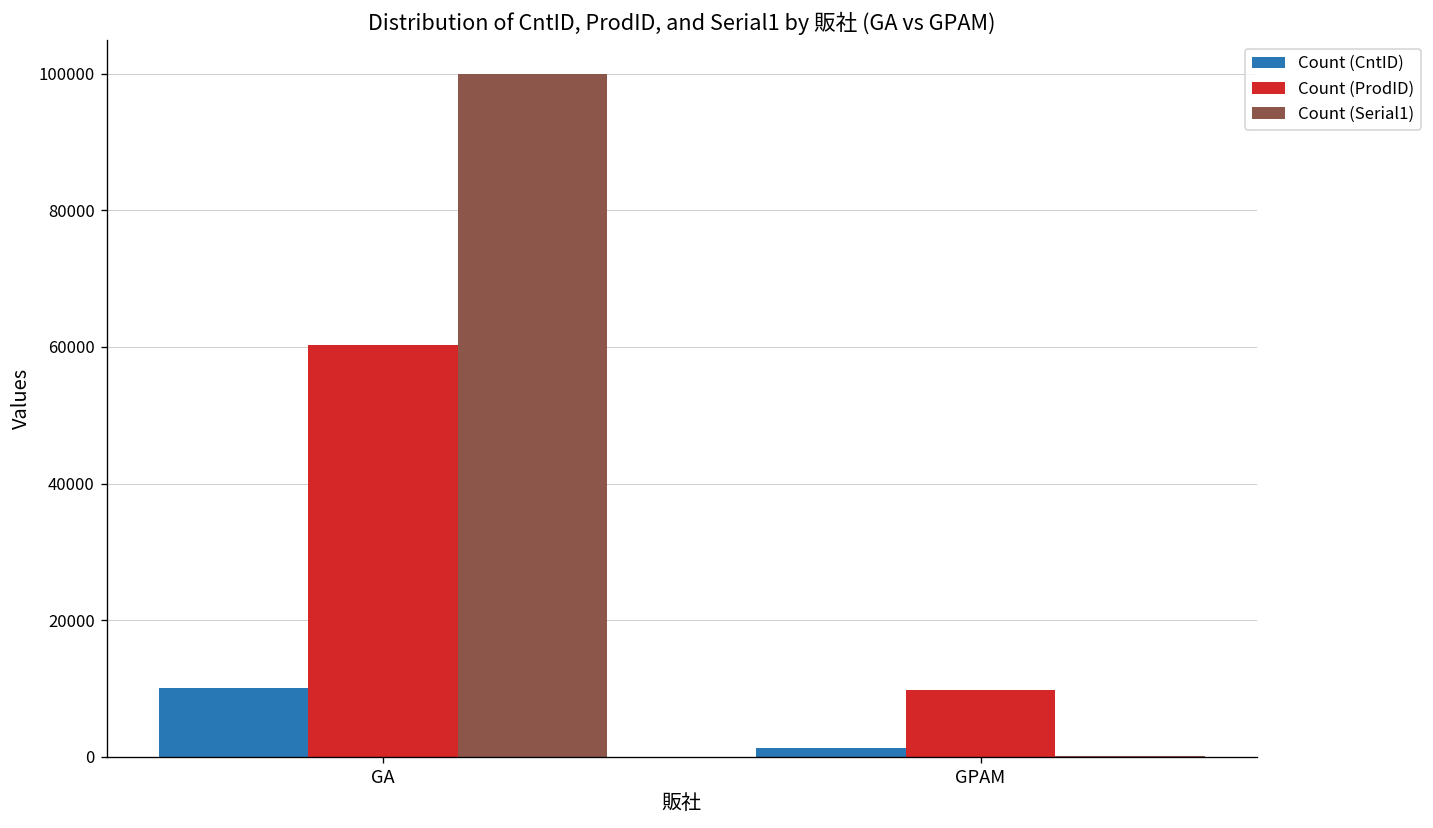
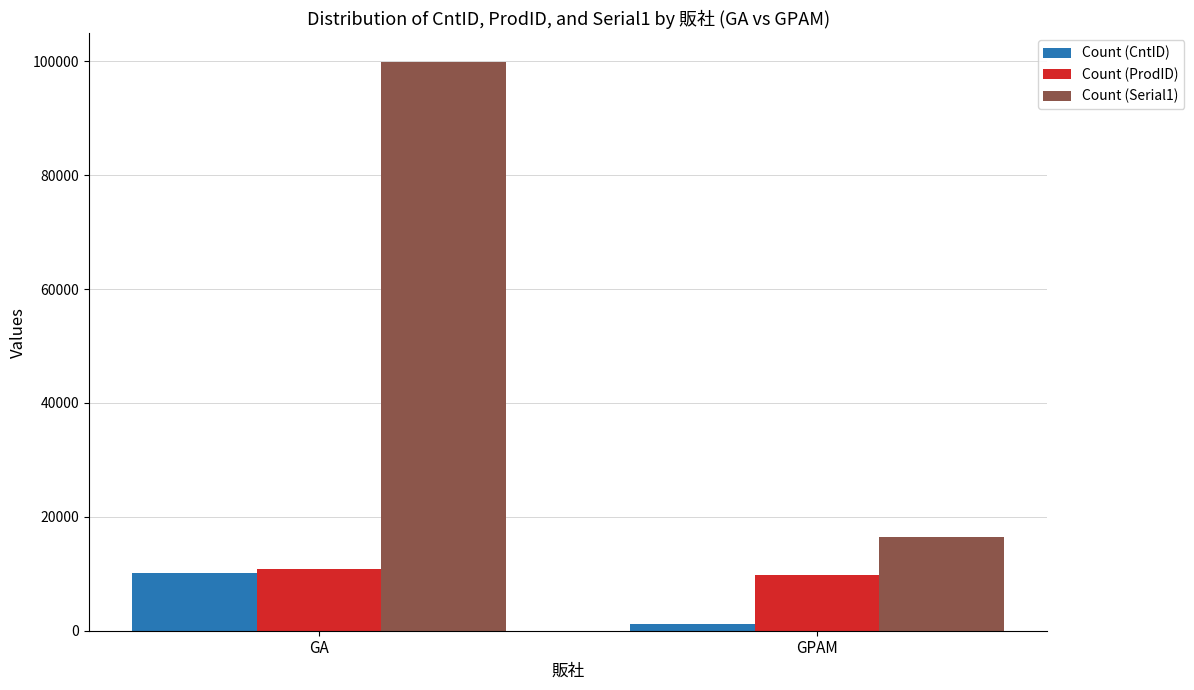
Count (ProdID), GA: 60000 -> 11000
Count (Serial1), GPAM: 0 -> 16000
